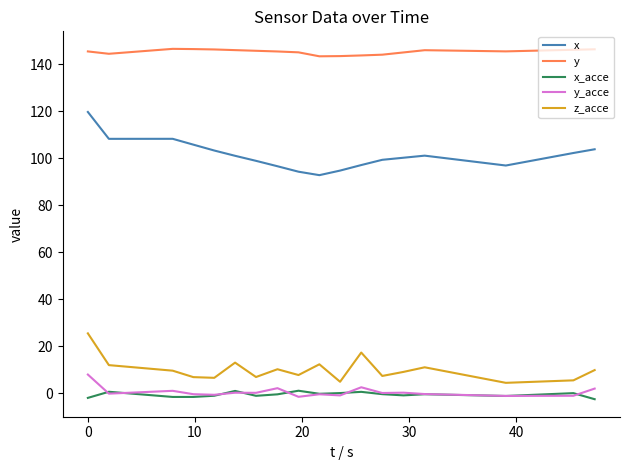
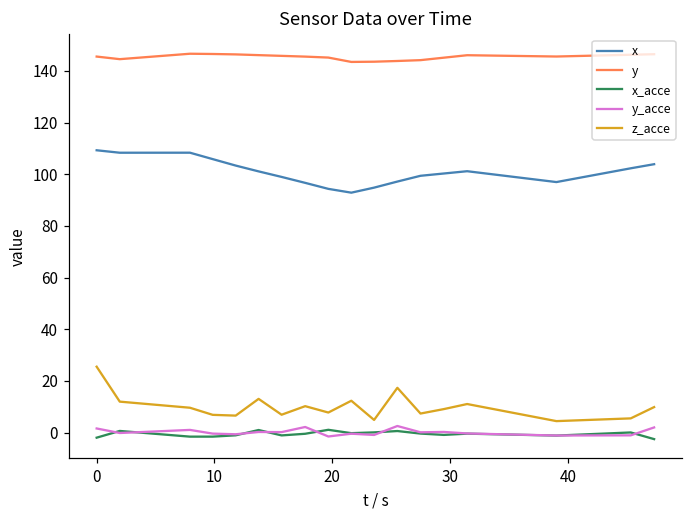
x, 0: 120 -> 109
y_acce, 0: 8 -> 2
